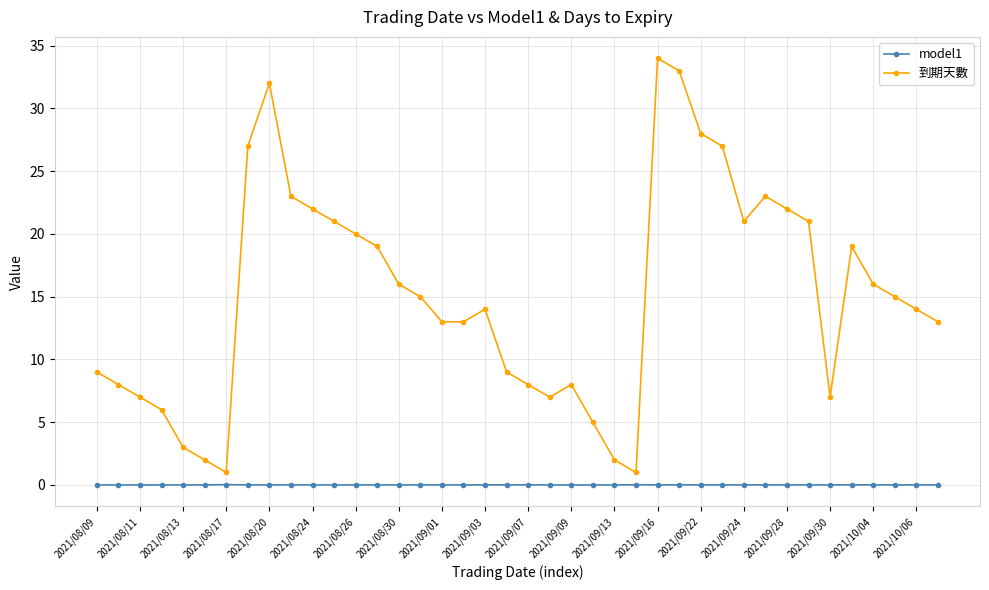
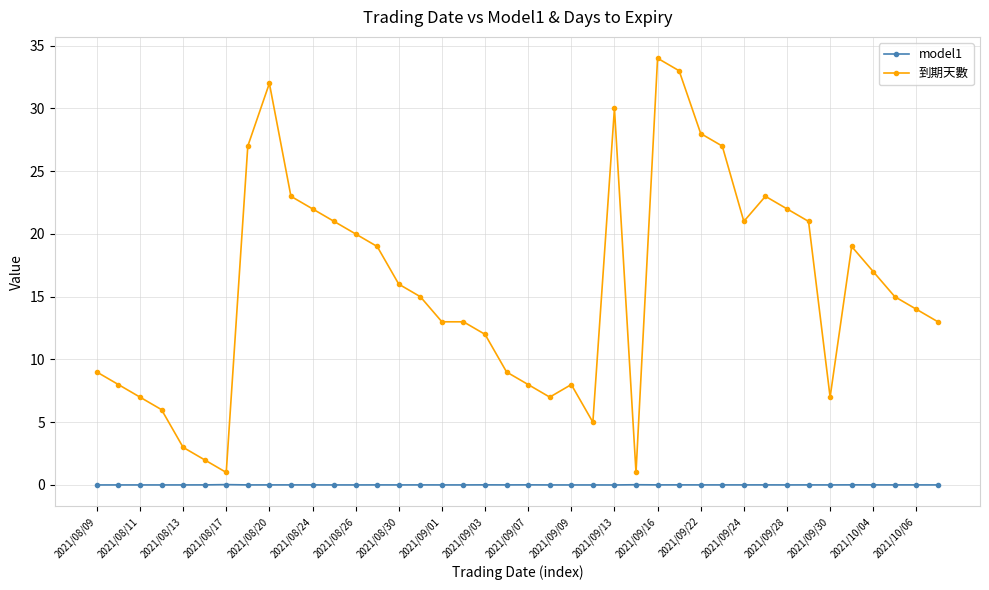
到期天數, 2021/09/03: 14 -> 12
到期天數, 2021/09/13: 2 -> 30
到期天數, 2021/10/04: 16 -> 17
